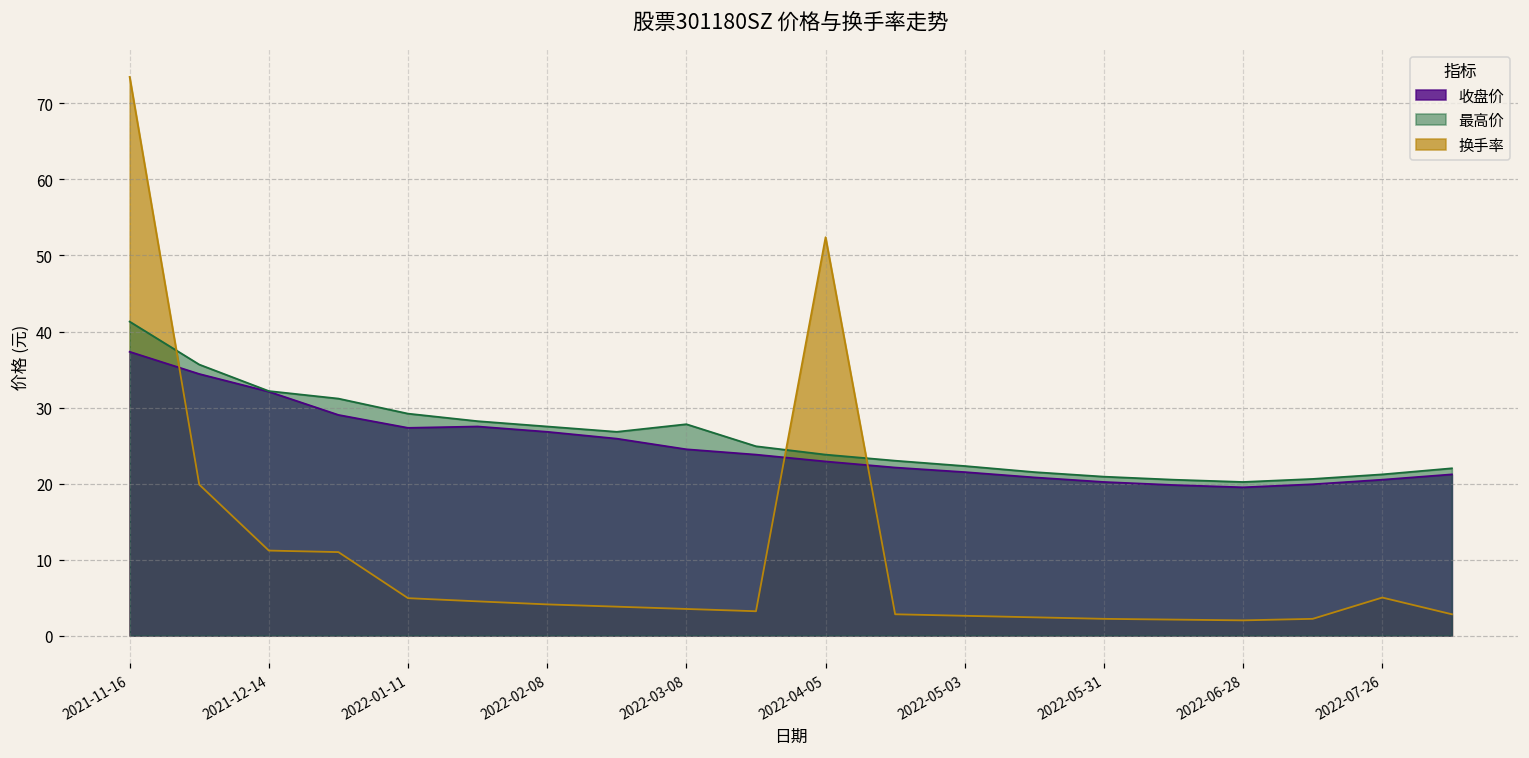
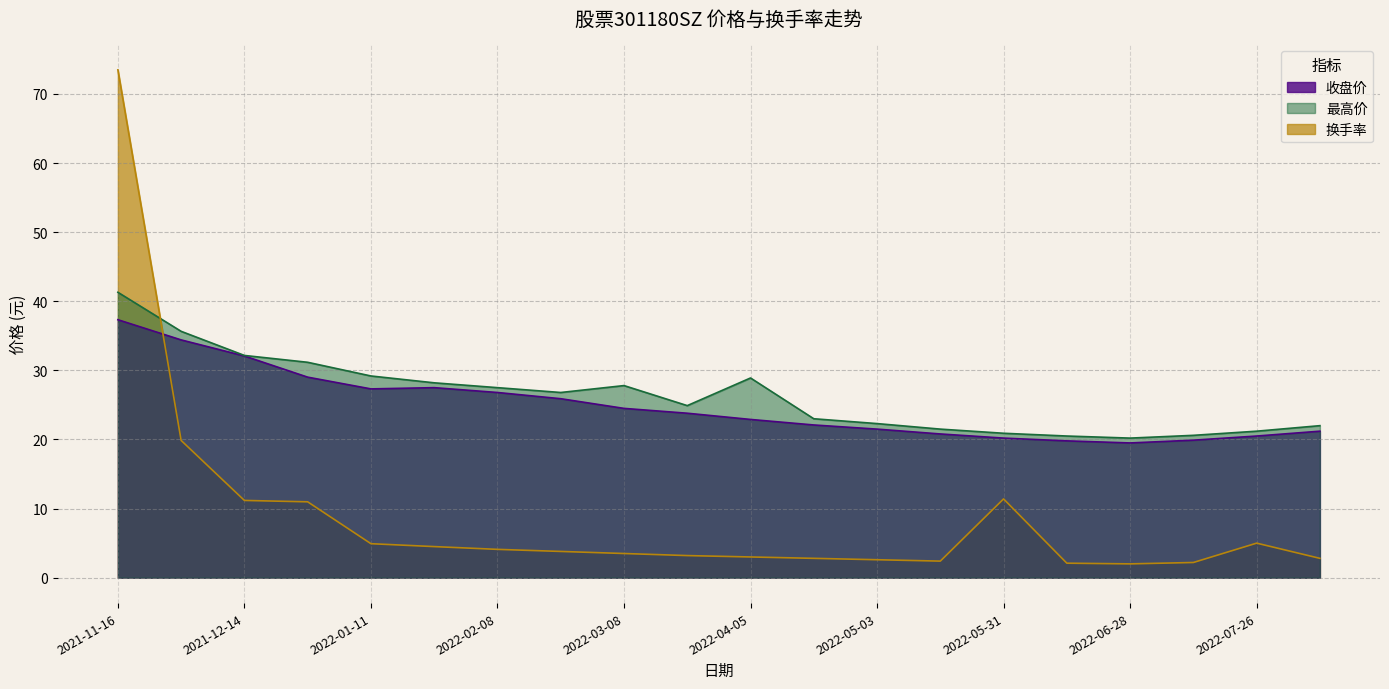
换手率, 2022-04-05: 52 -> 3
最高价, 2022-04-05: 24 -> 29
换手率, 2022-05-31: 2 -> 11
